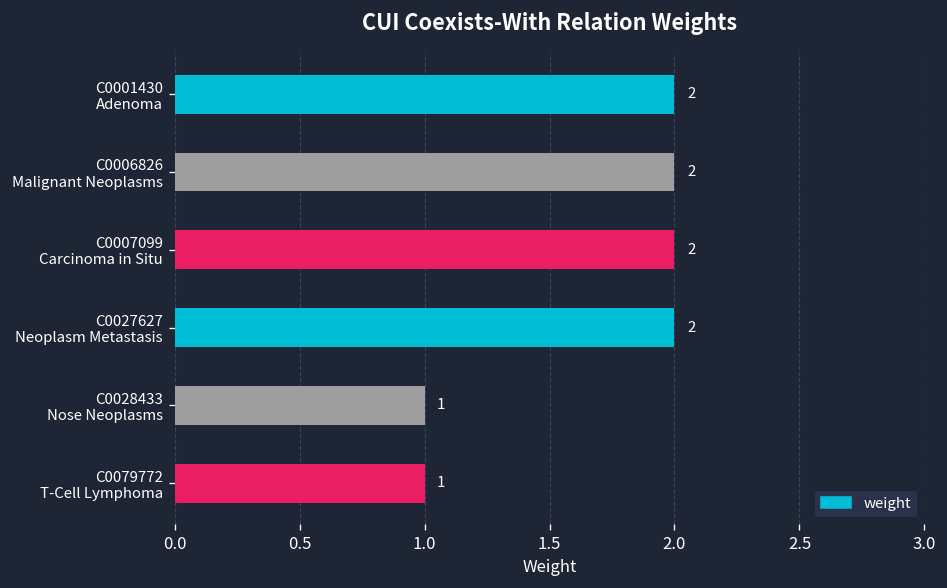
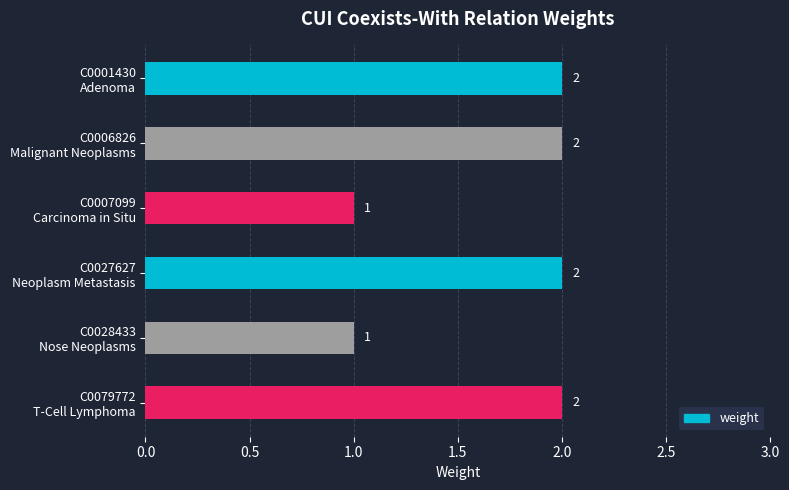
C0007099 Carcinoma in Situ: 2 -> 1
C0079772 T-Cell Lymphoma: 1 -> 2
